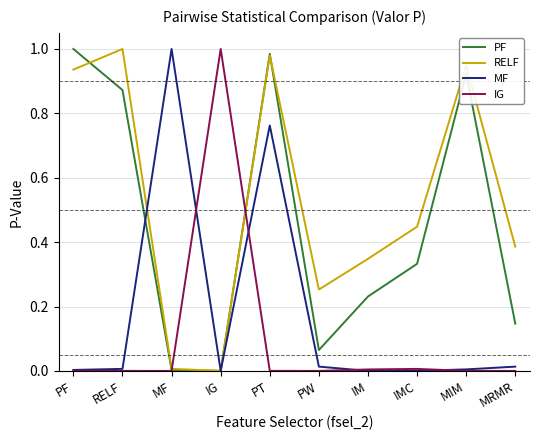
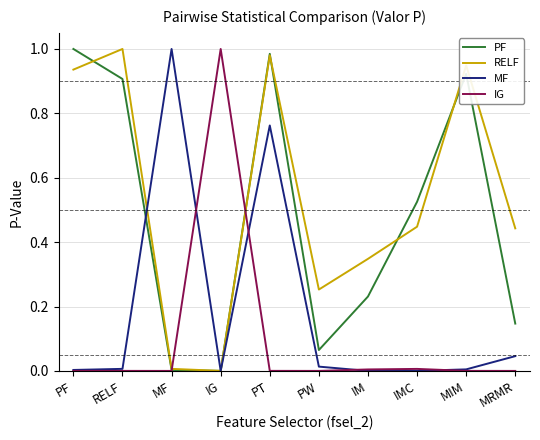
PF, RELF: 0.87 -> 0.91
PF, IMC: 0.33 -> 0.53
RELF, MRMR: 0.39 -> 0.44
MF, MRMR: 0.01 -> 0.05
